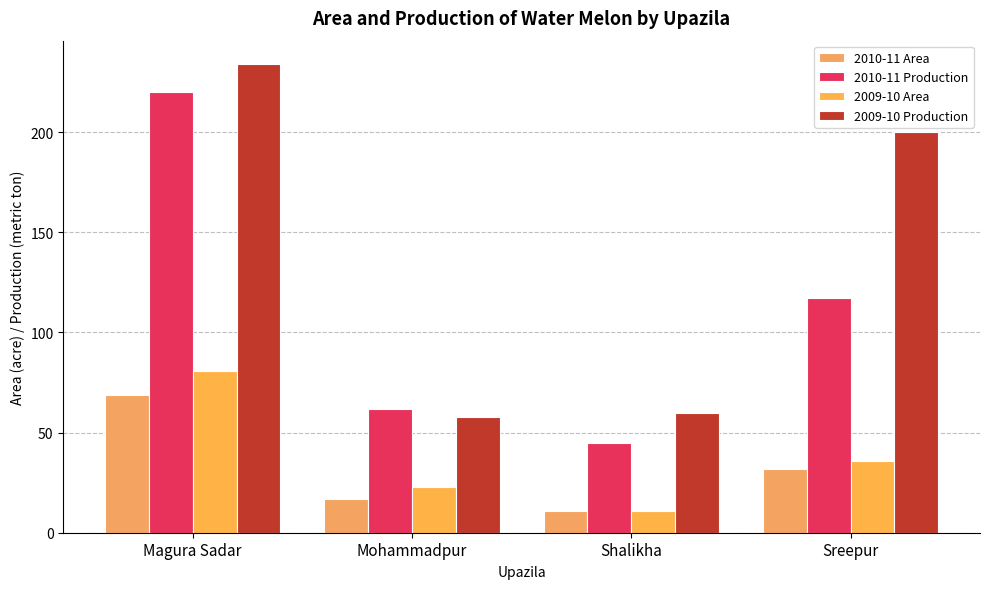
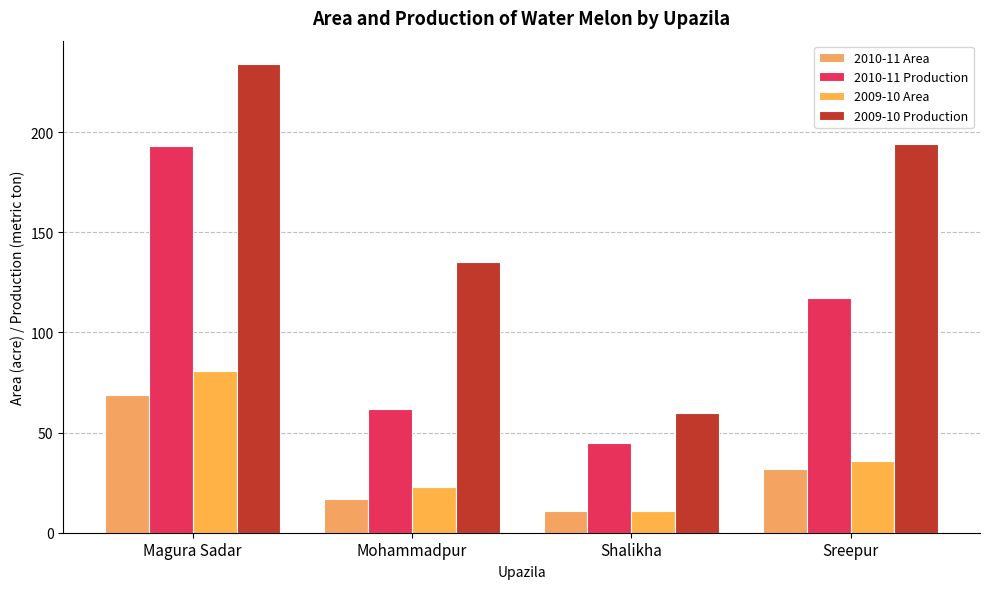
2010-11 Production, Magura Sadar: 220 -> 193
2009-10 Production, Mohammadpur: 58 -> 135
2009-10 Production, Sreepur: 200 -> 194
